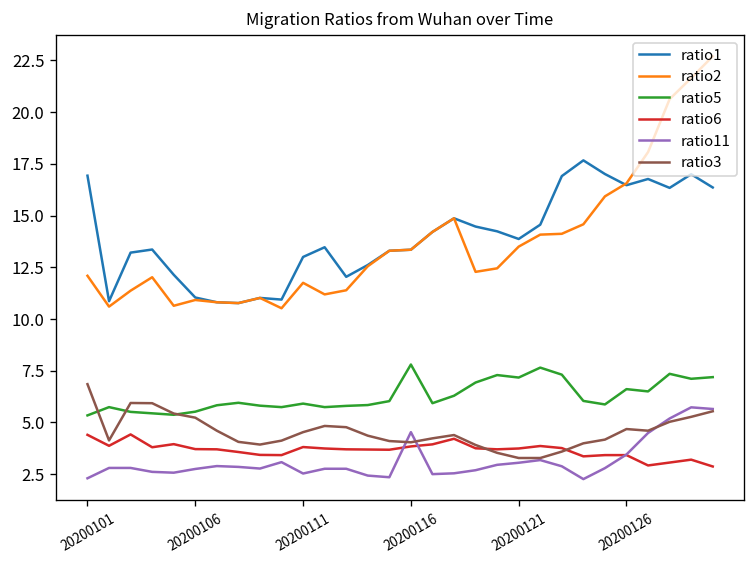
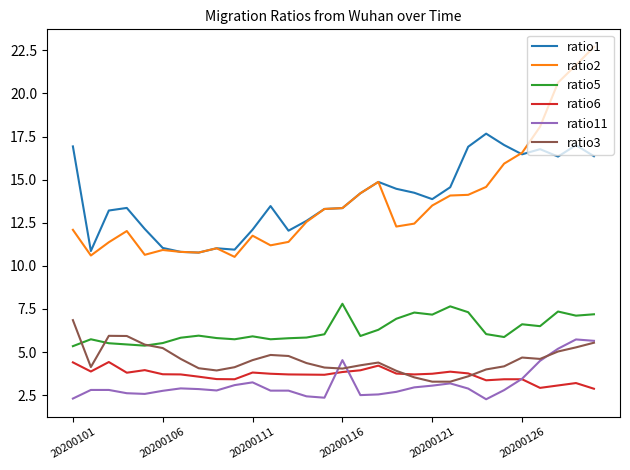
ratio1, 20200111: 13.0 -> 12.1
ratio11, 20200111: 2.5 -> 3.2
